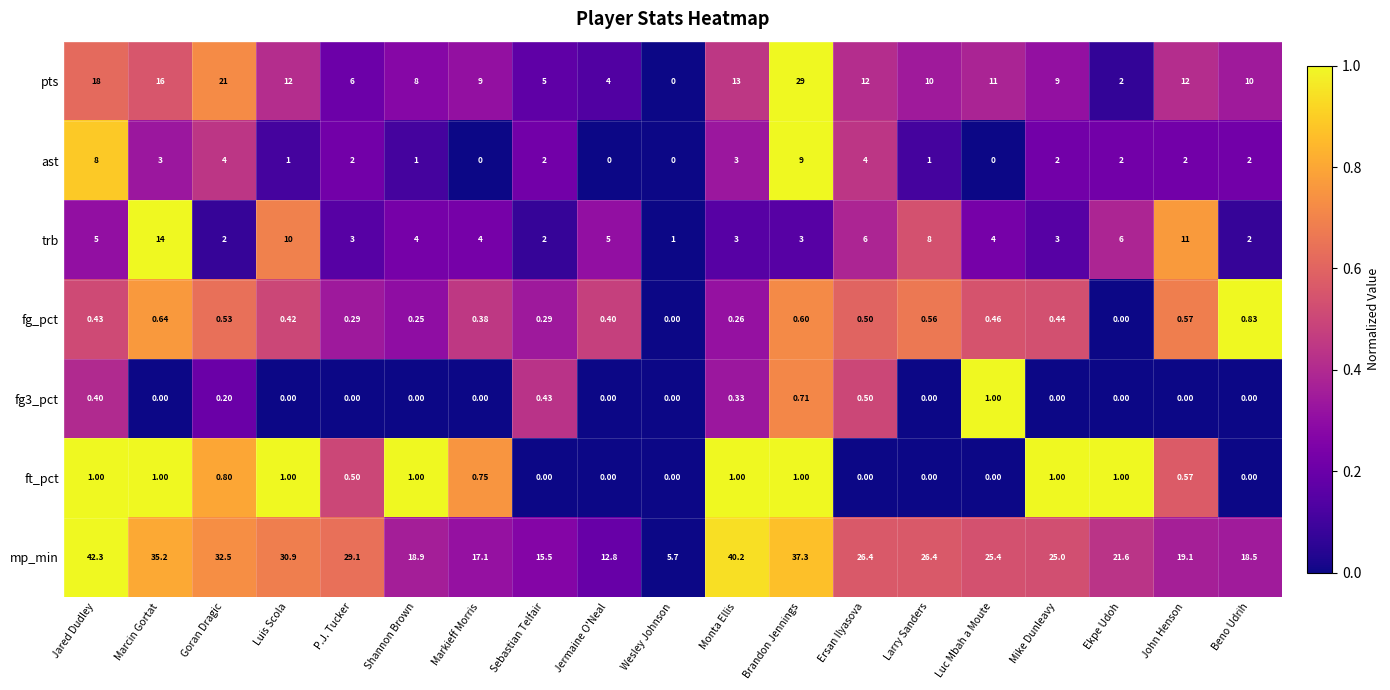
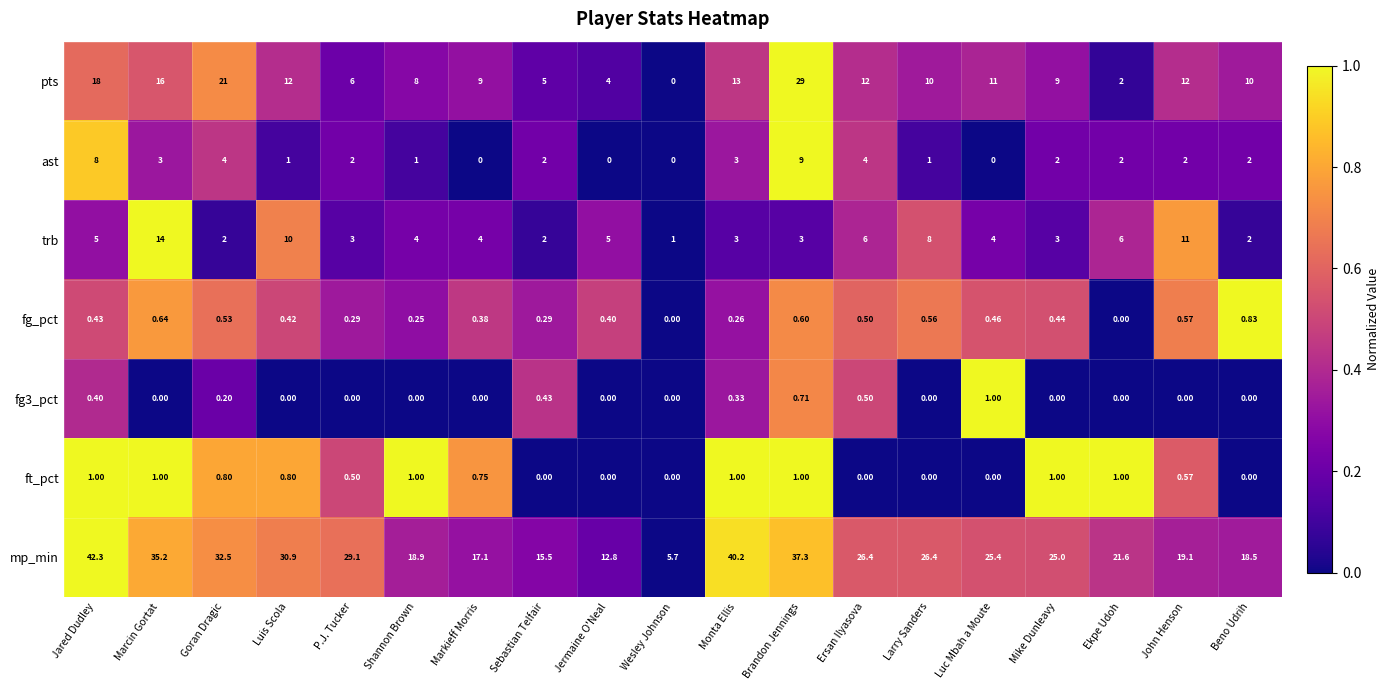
ft_pct, Luis Scola: 1.00 -> 0.80
